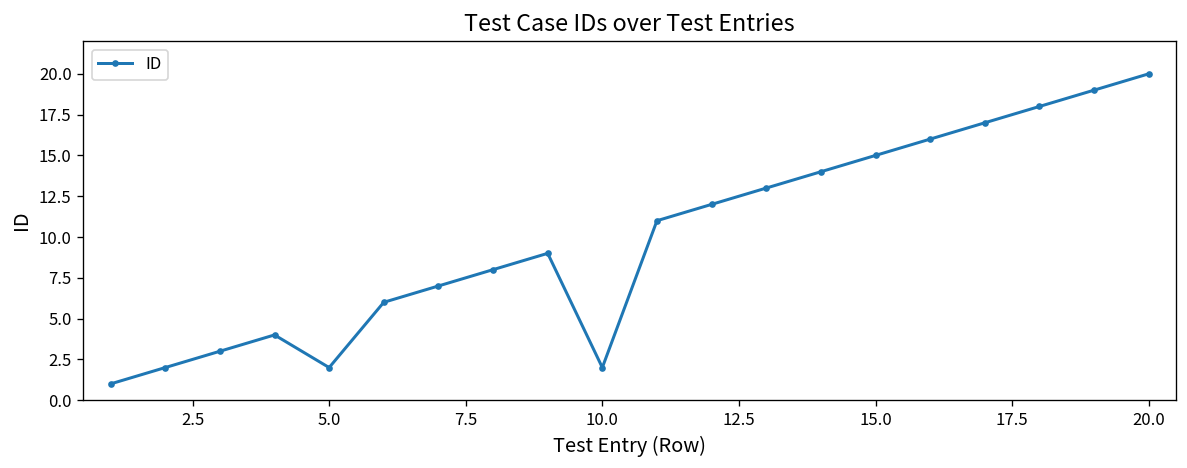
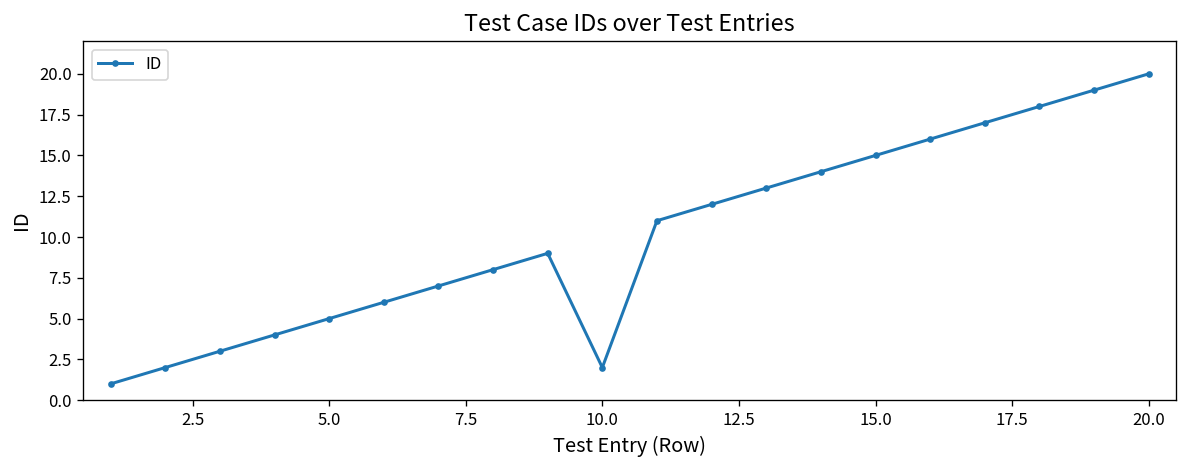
5.0: 2 -> 5
